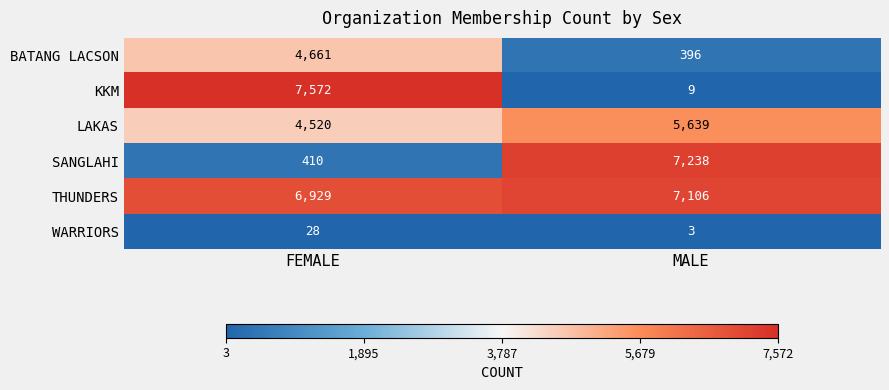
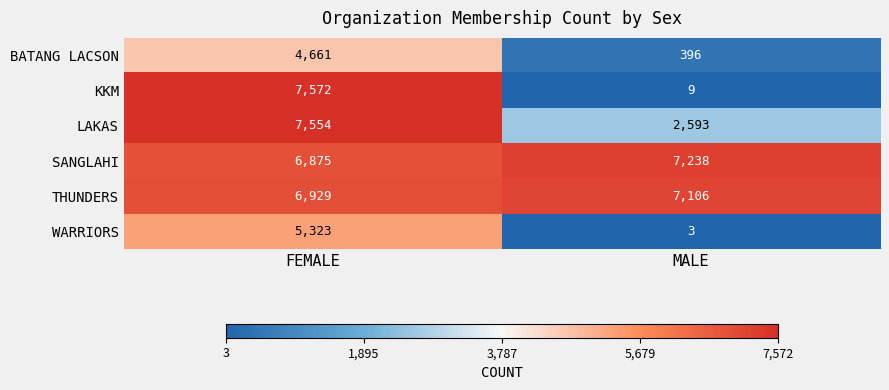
LAKAS, FEMALE: 4,520 -> 7,554
LAKAS, MALE: 5,639 -> 2,593
SANGLAHI, FEMALE: 410 -> 6,875
WARRIORS, FEMALE: 28 -> 5,323
